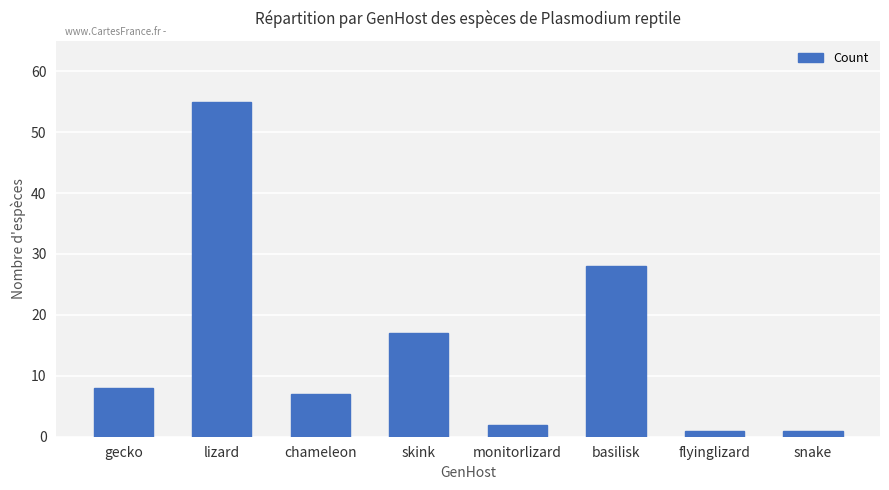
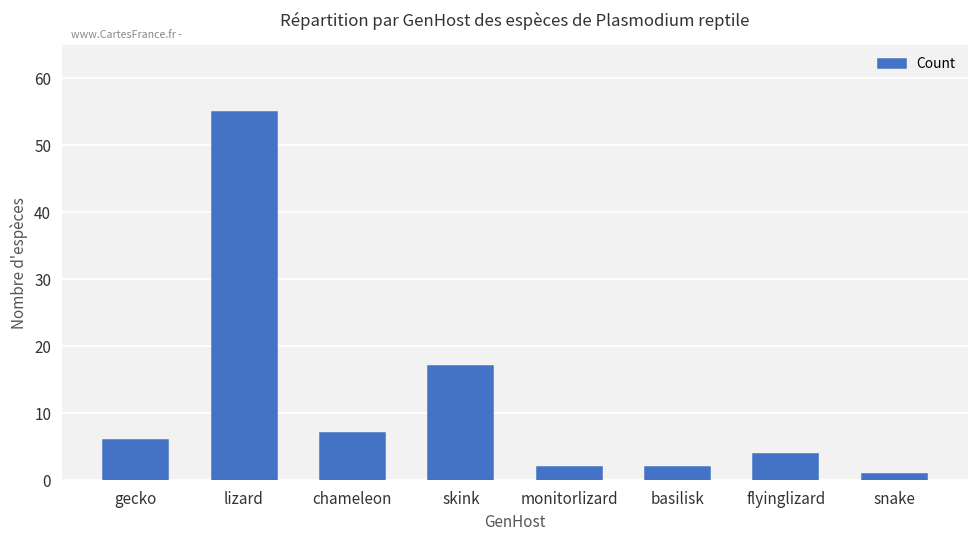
gecko: 8 -> 6
basilisk: 28 -> 2
flyinglizard: 1 -> 4
